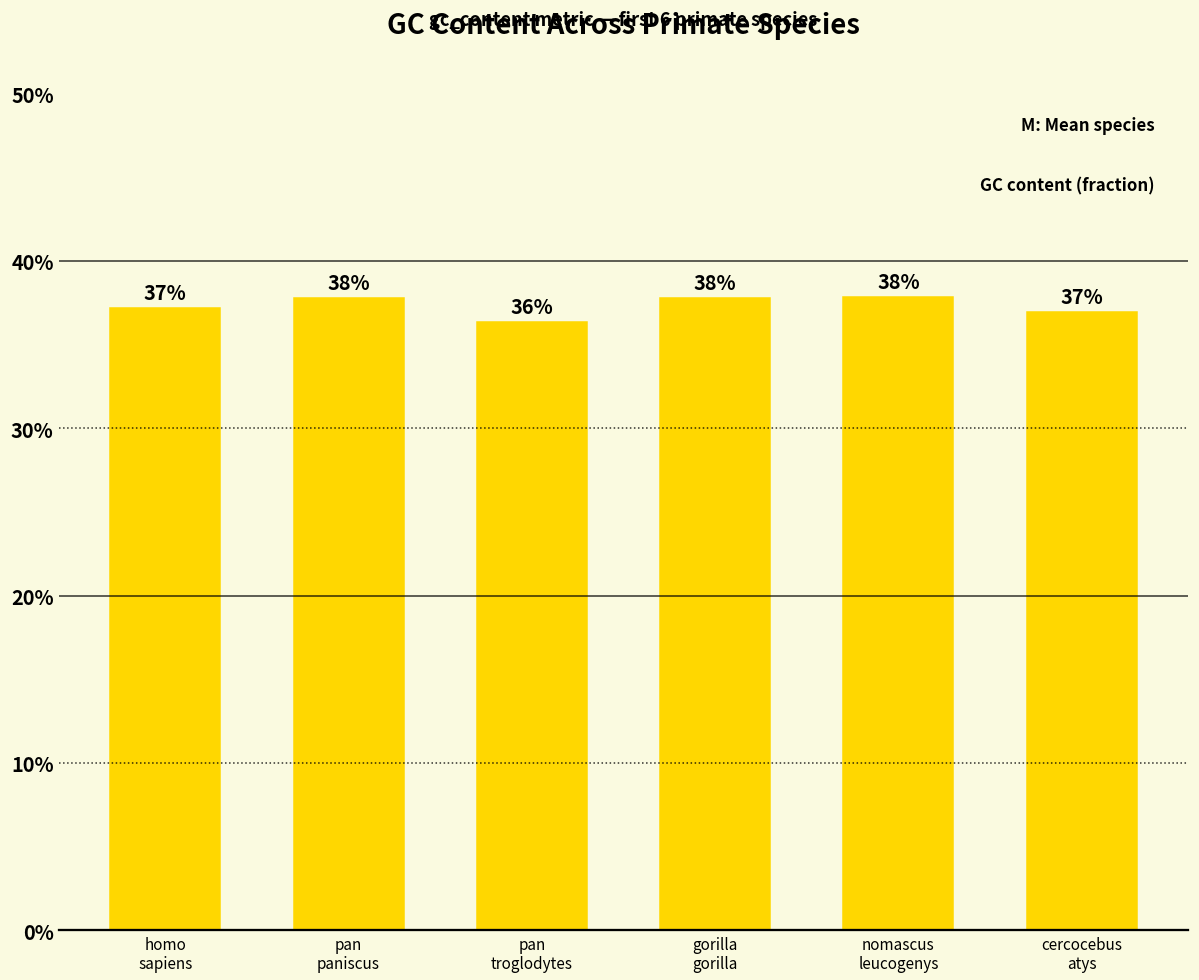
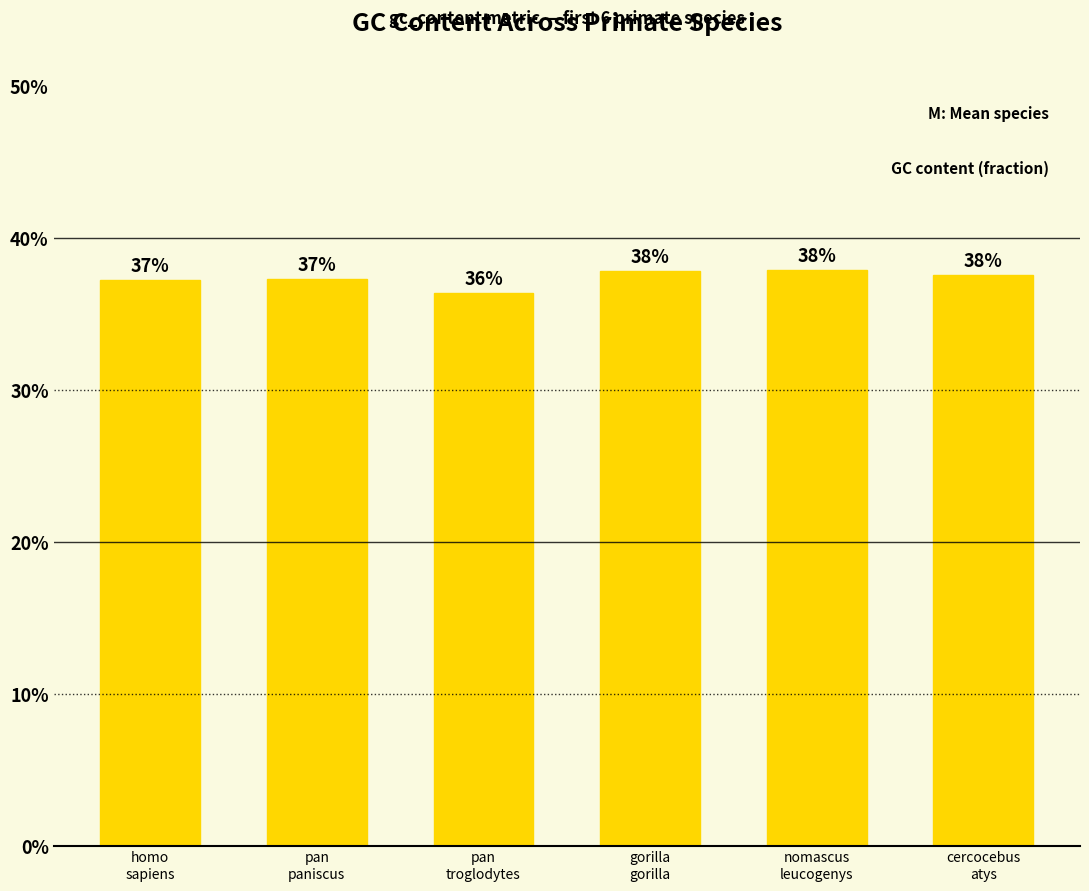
pan paniscus: 38% -> 37%
cercocebus atys: 37% -> 38%
